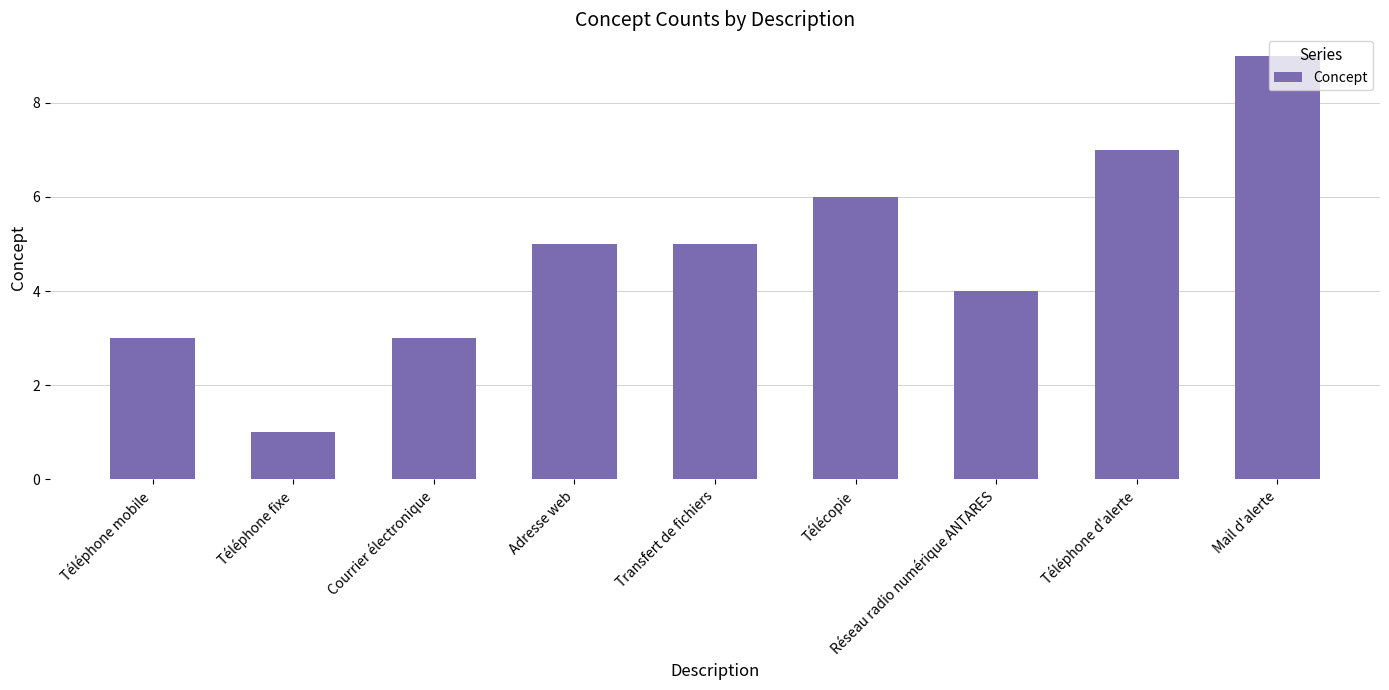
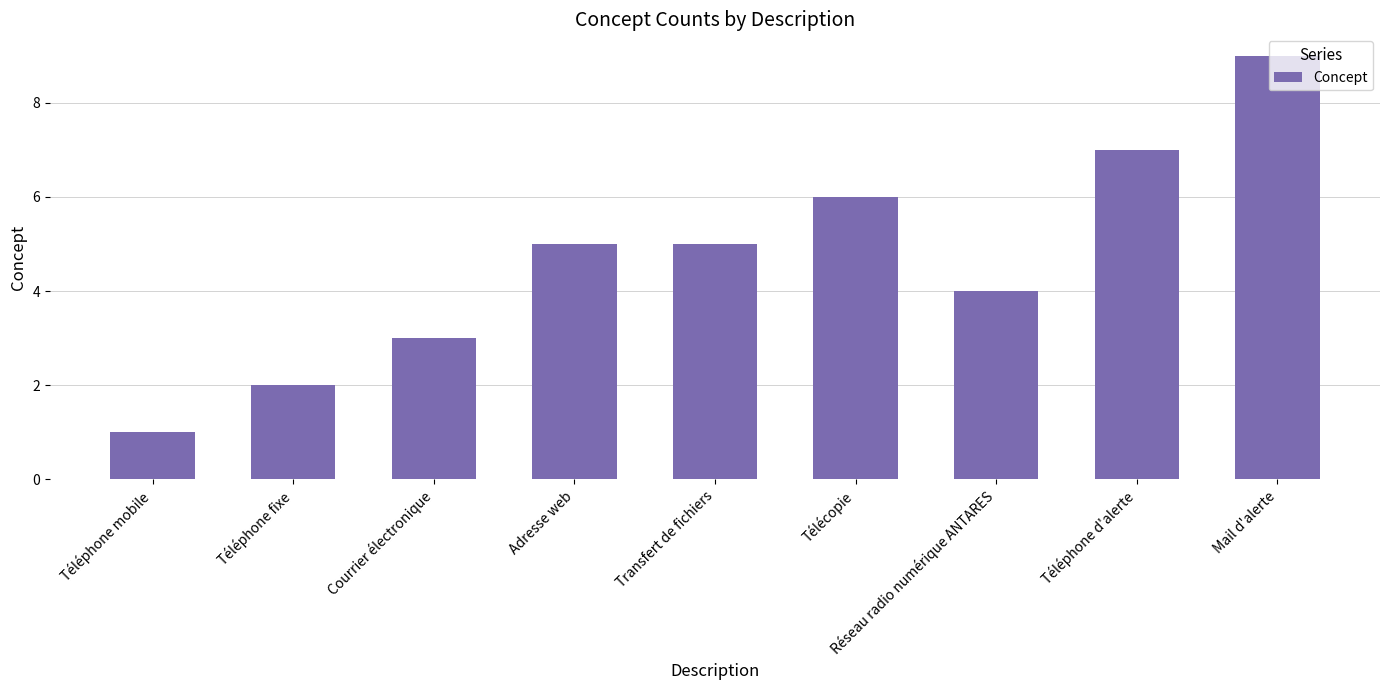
Téléphone mobile: 3 -> 1
Téléphone fixe: 1 -> 2
